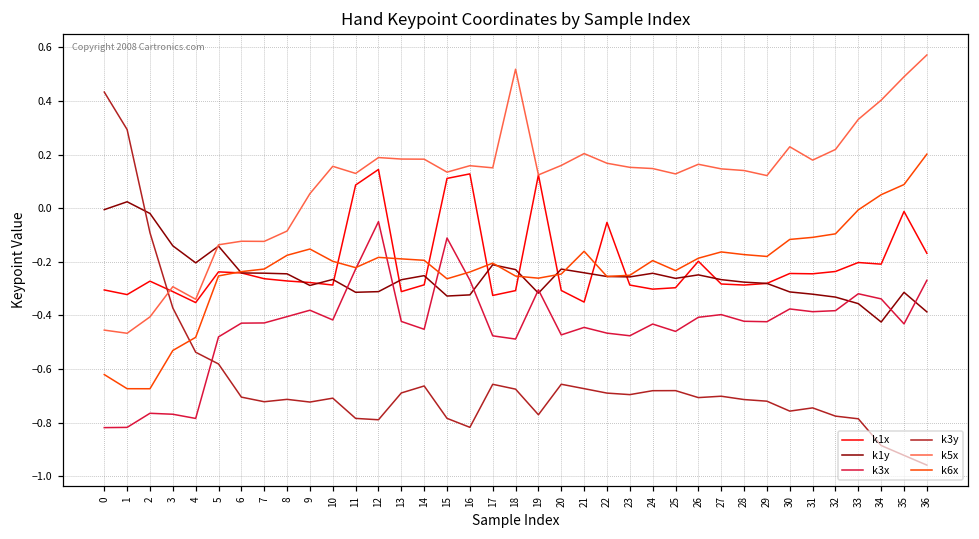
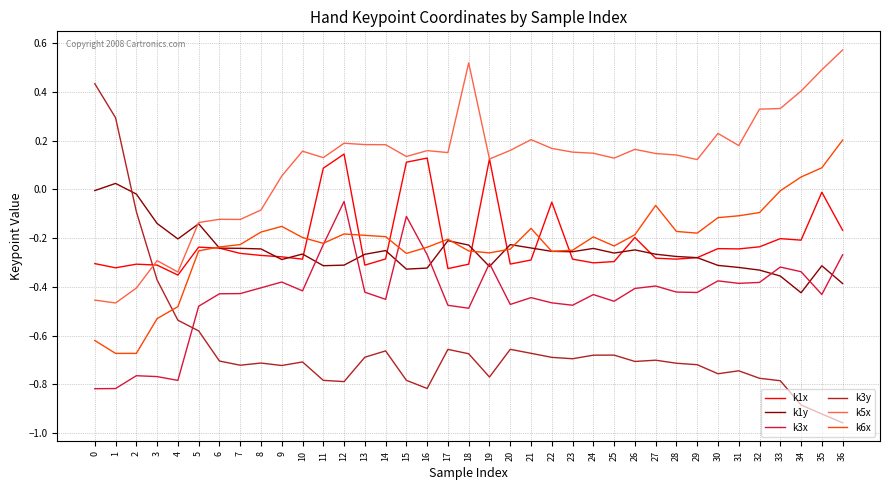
k1x, 2: -0.27 -> -0.31
k1x, 21: -0.35 -> -0.29
k6x, 27: -0.16 -> -0.07
k5x, 32: 0.22 -> 0.33
